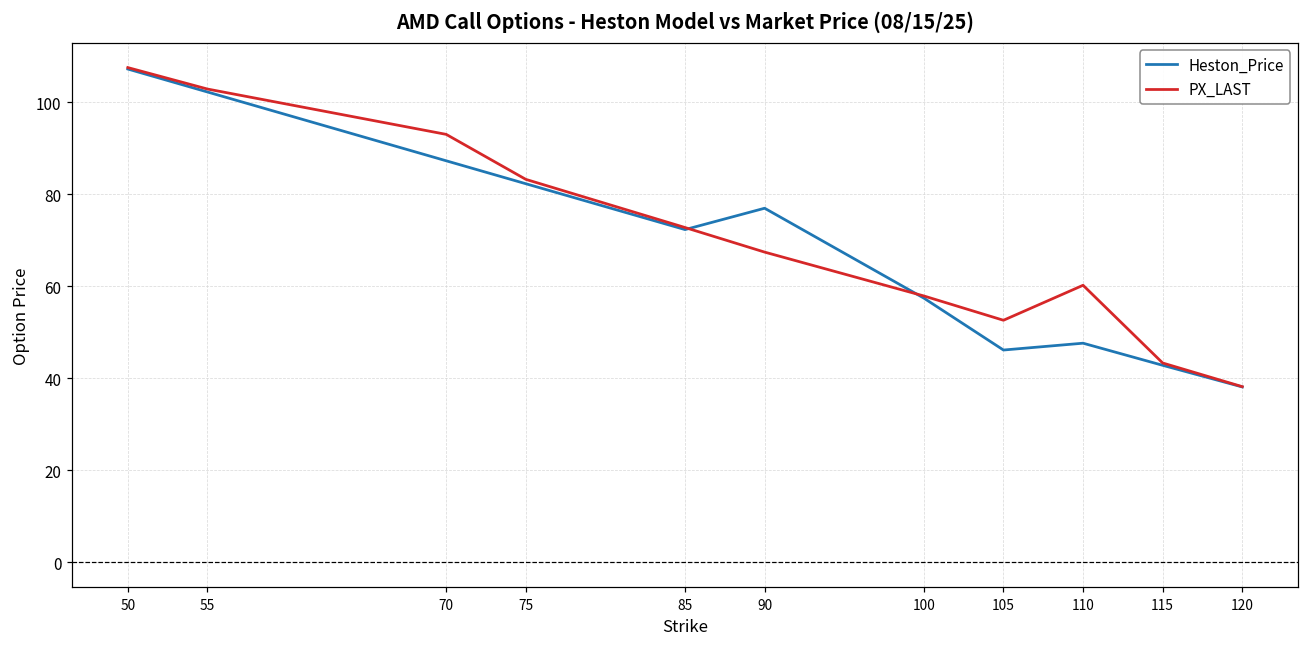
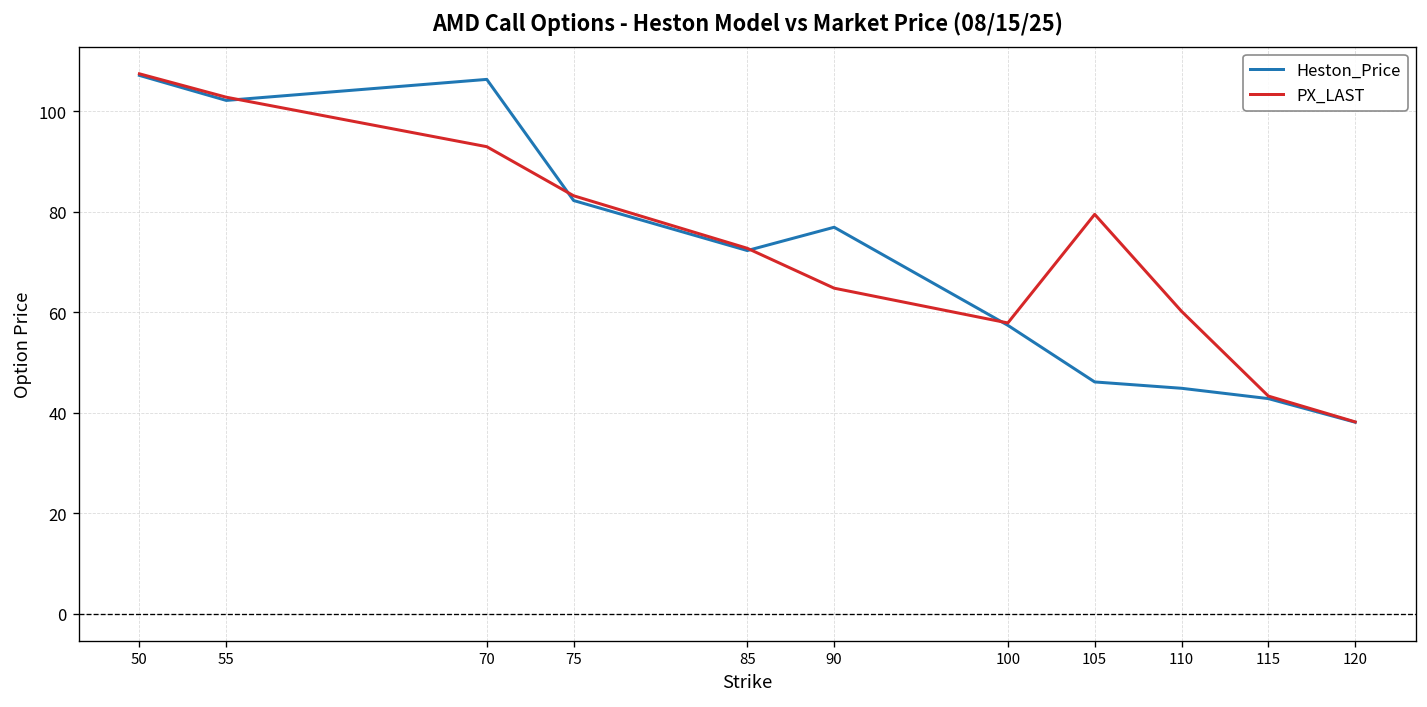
Heston_Price, 70: 87 -> 106
PX_LAST, 90: 67 -> 65
PX_LAST, 105: 53 -> 80
Heston_Price, 110: 48 -> 45
